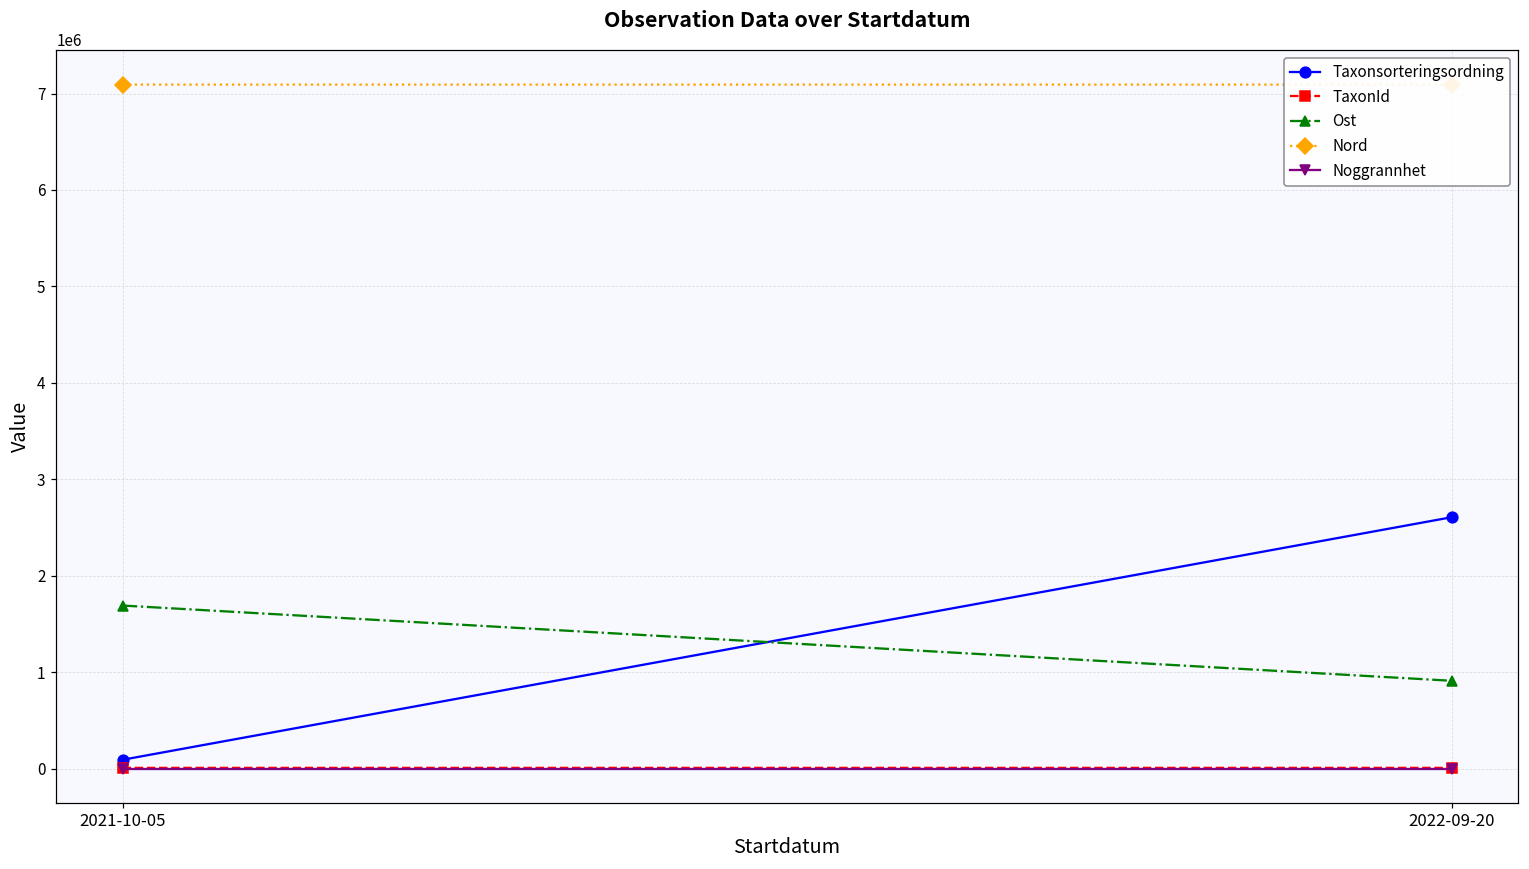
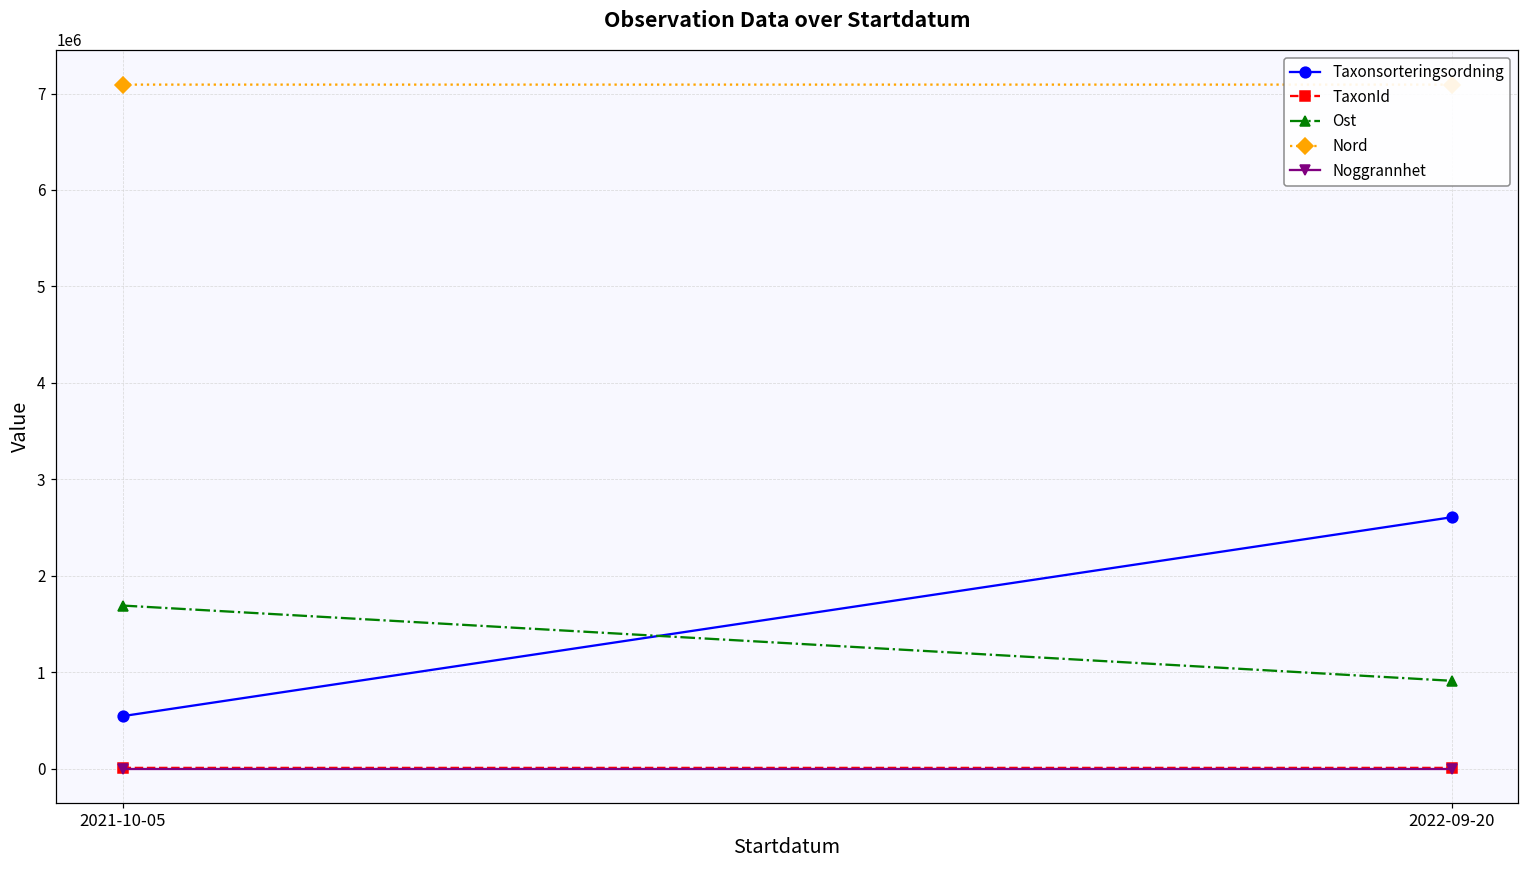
Taxonsorteringsordning, 2021-10-05: 100000 -> 500000
